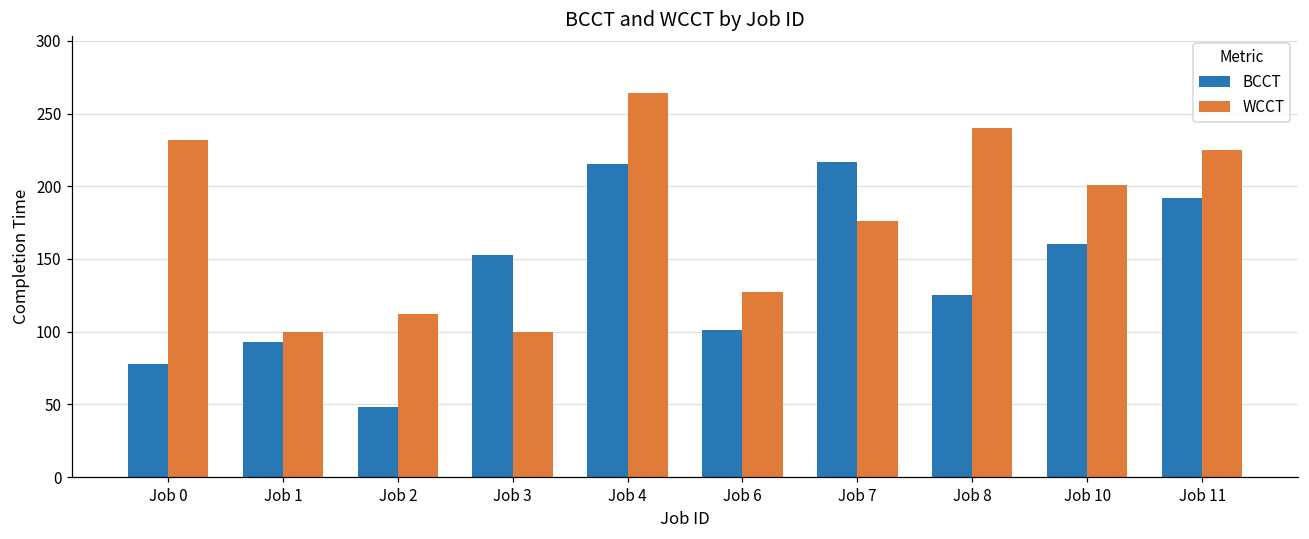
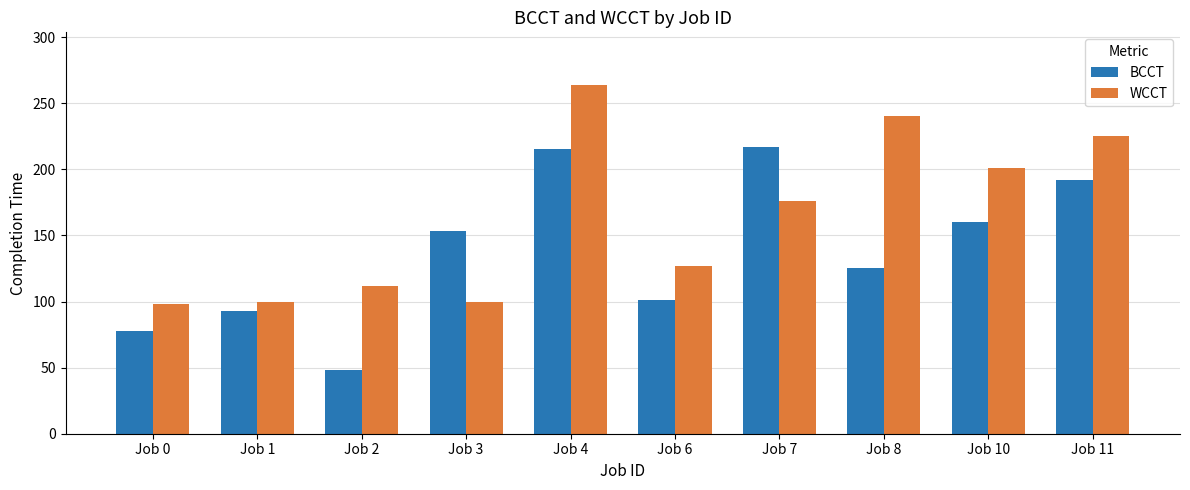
WCCT, Job 0: 232 -> 98
